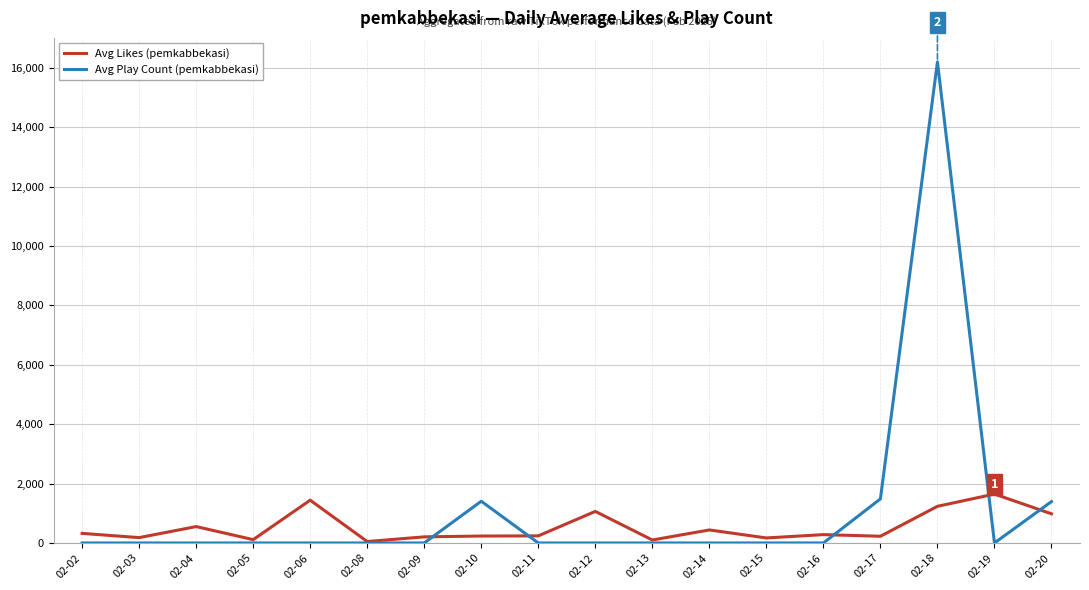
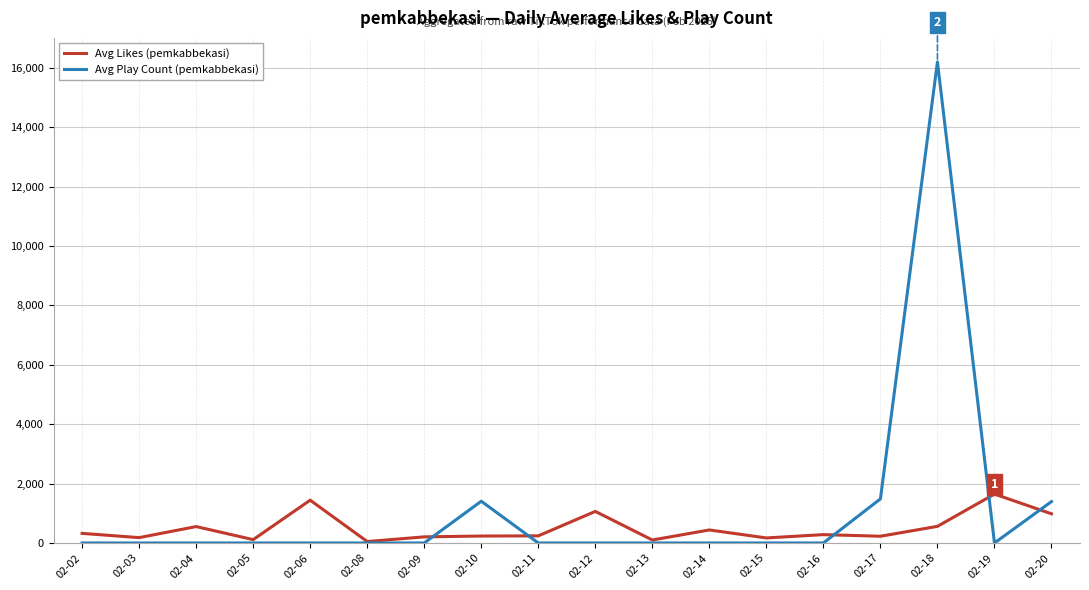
Avg Likes (pemkabbekasi), 02-18: 1,200 -> 600
